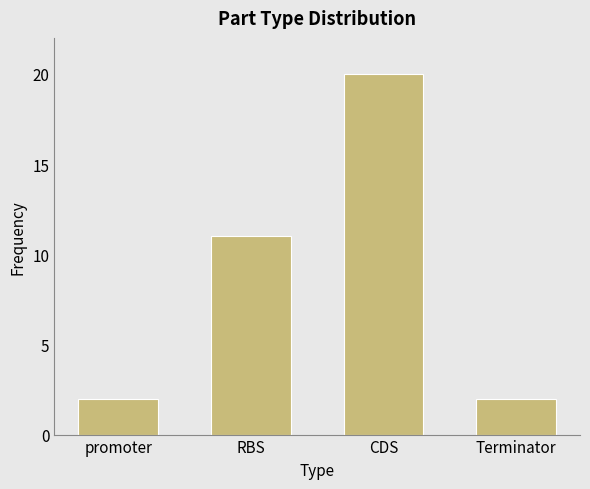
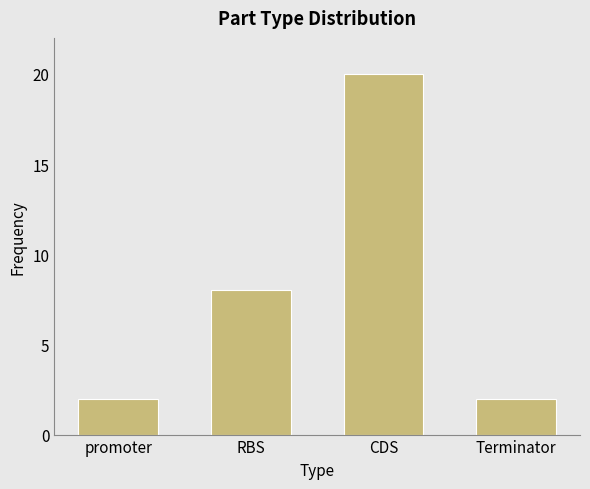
RBS: 11 -> 8
